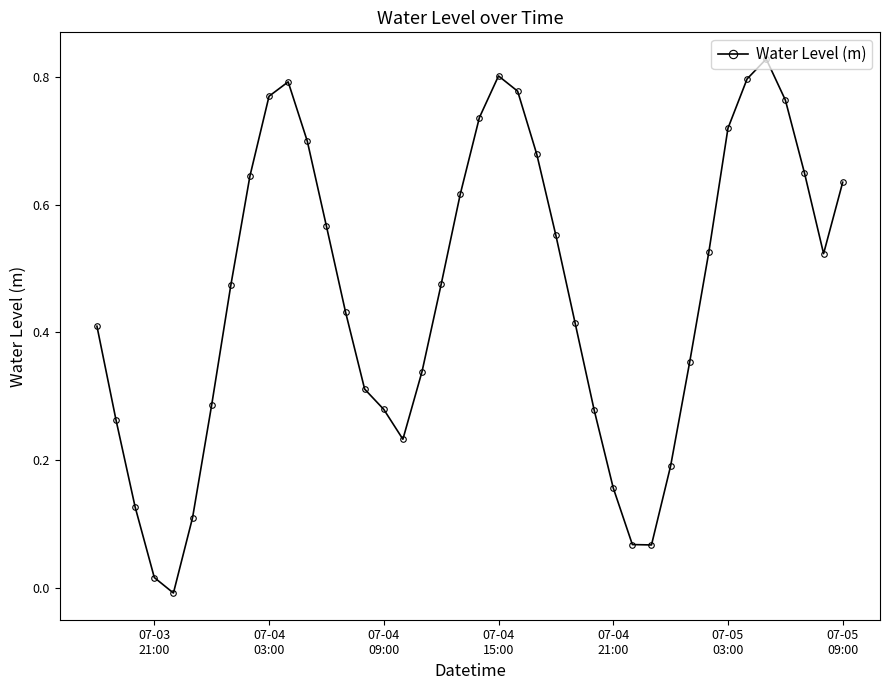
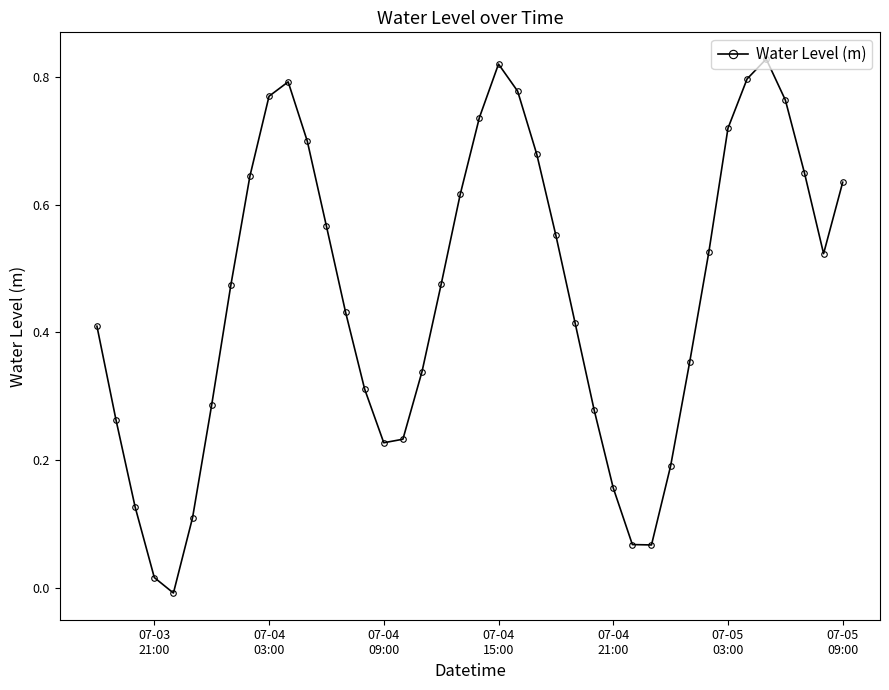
07-04 09:00: 0.28 -> 0.23
07-04 15:00: 0.80 -> 0.82
